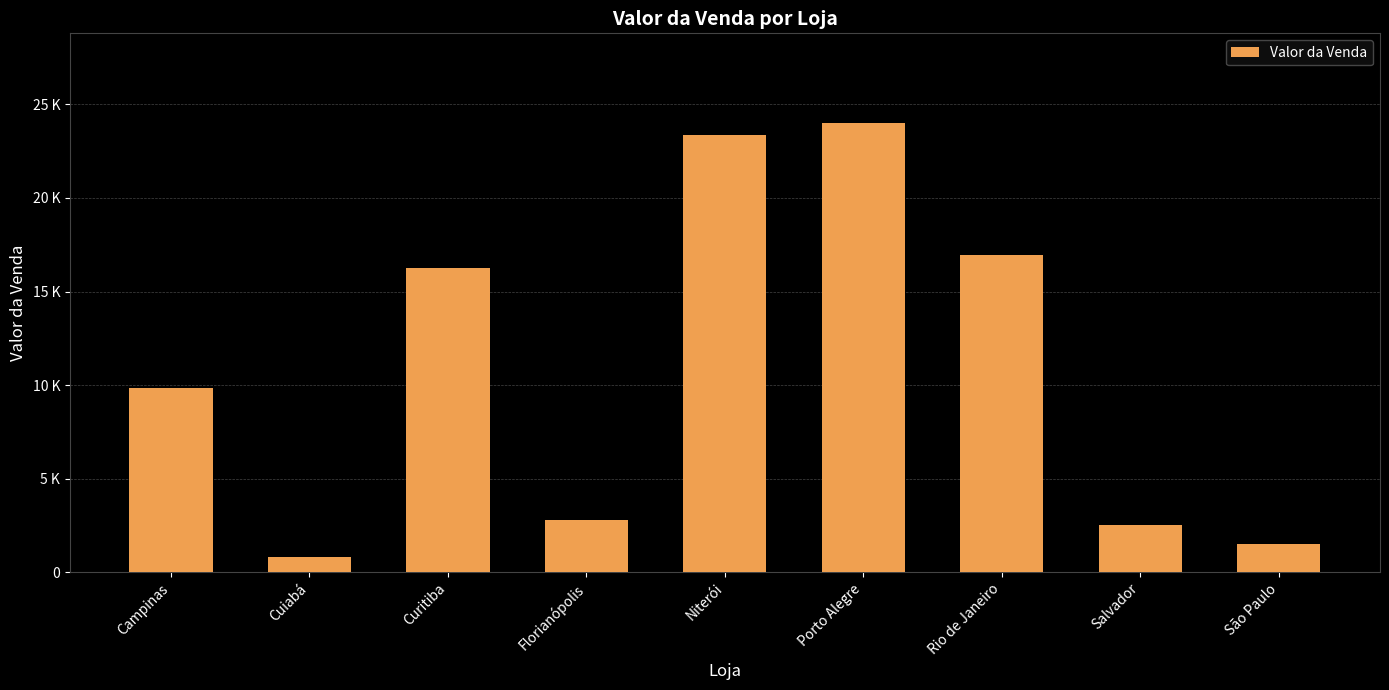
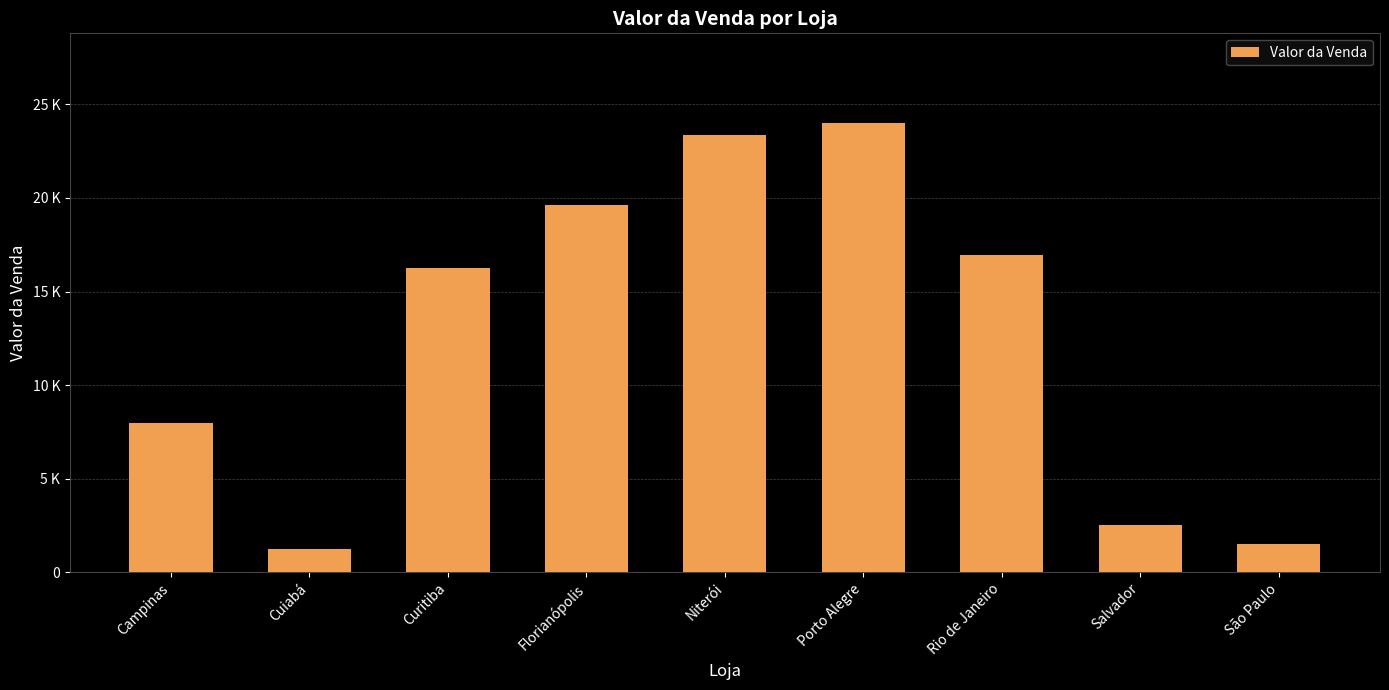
Campinas: 9800 -> 8000
Cuiabá: 800 -> 1300
Florianópolis: 2800 -> 19600
